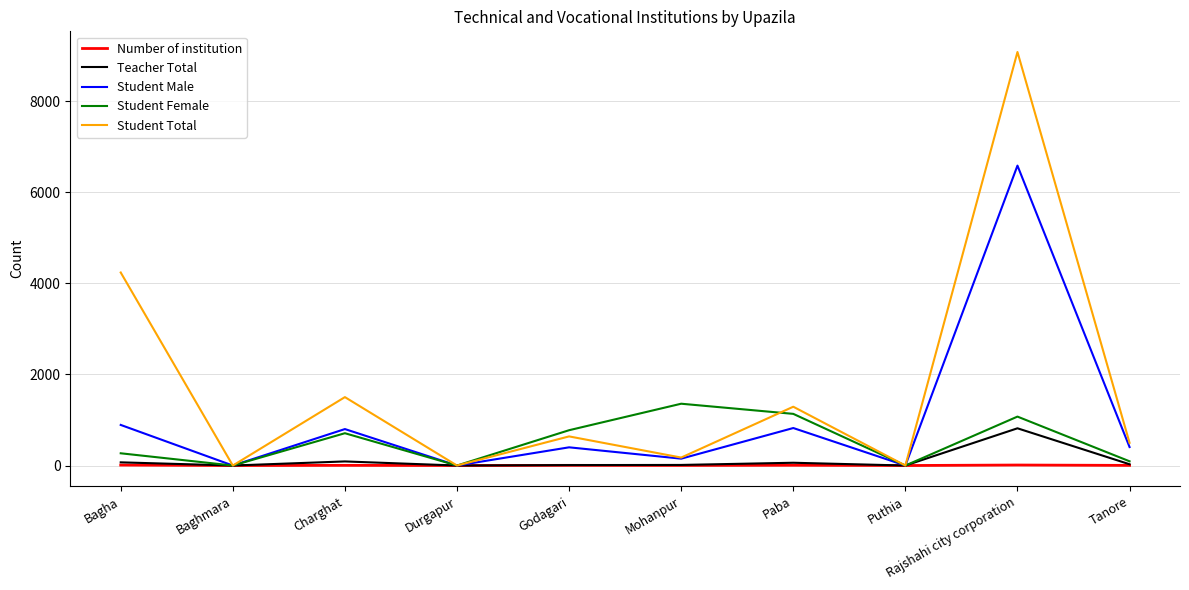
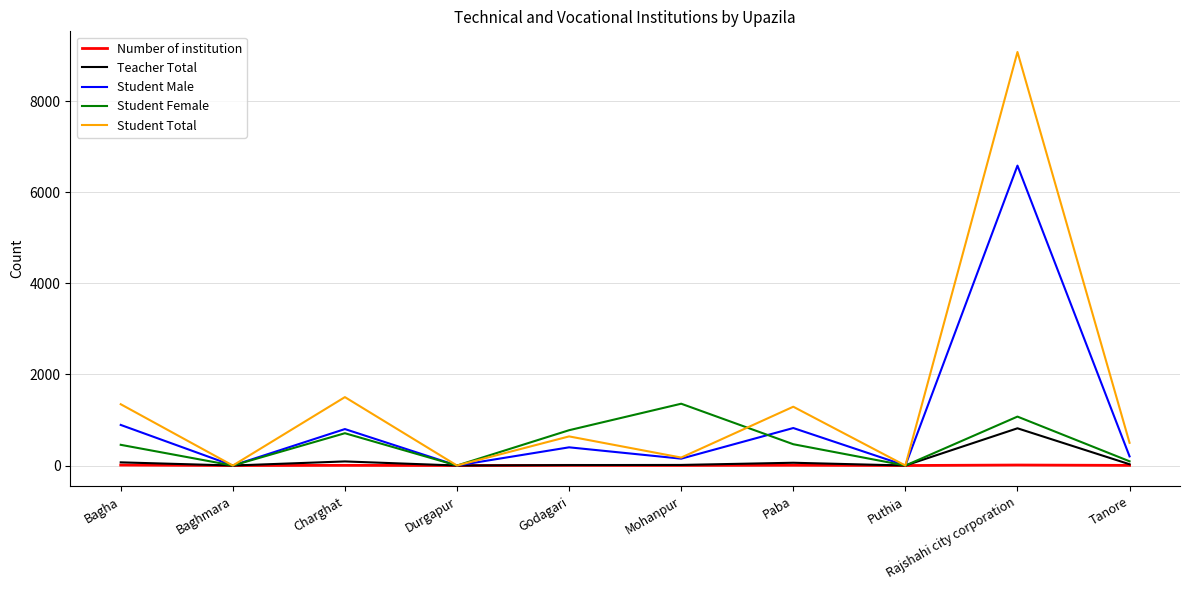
Student Female, Bagha: 300 -> 500
Student Total, Bagha: 4200 -> 1300
Student Female, Paba: 1100 -> 500
Student Male, Tanore: 400 -> 200
